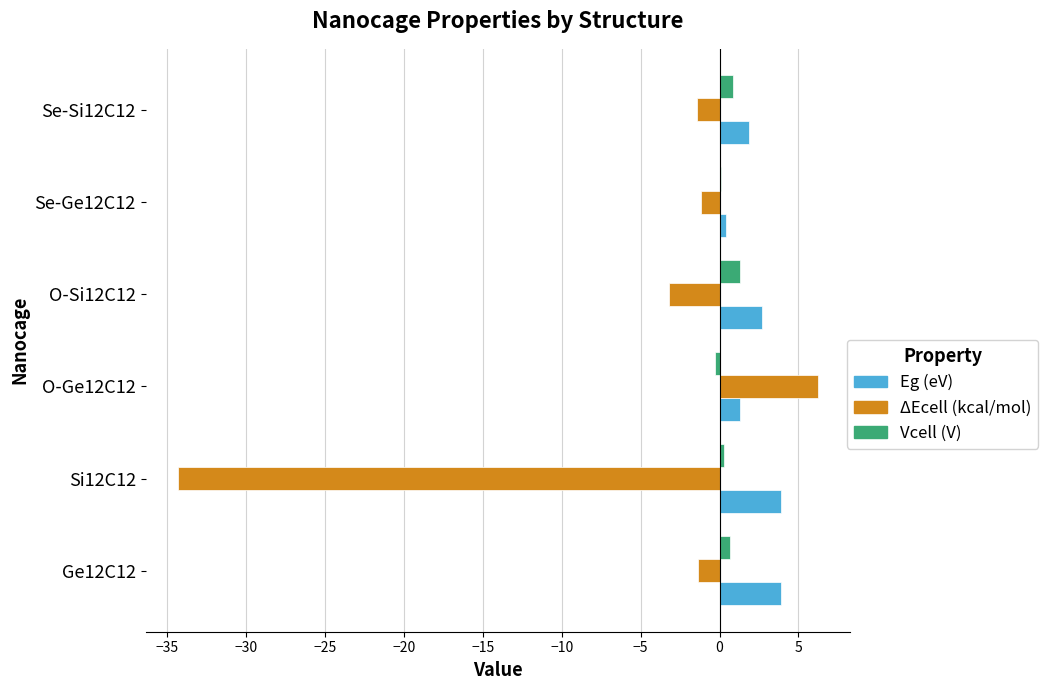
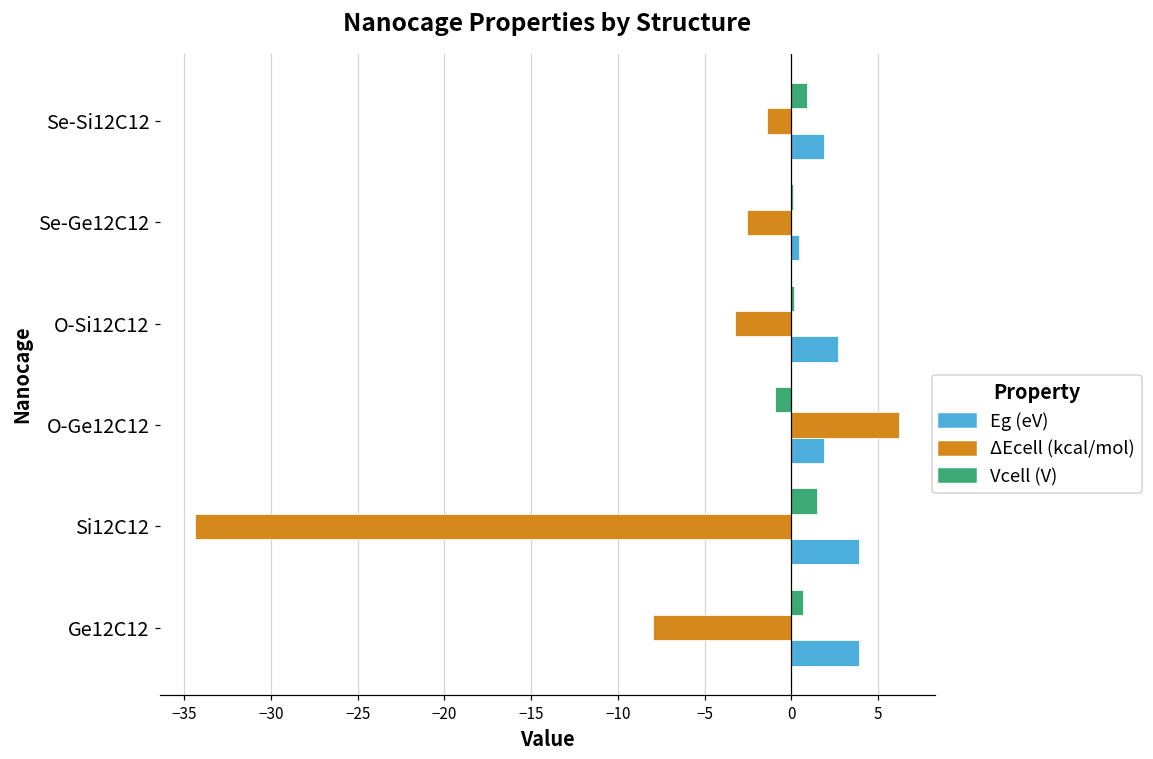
ΔEcell (kcal/mol), Se-Ge12C12: -1.2 -> -2.5
Vcell (V), O-Si12C12: 1.3 -> 0.1
Vcell (V), O-Ge12C12: -0.3 -> -0.9
Eg (eV), O-Ge12C12: 1.3 -> 1.9
Vcell (V), Si12C12: 0.3 -> 1.5
ΔEcell (kcal/mol), Ge12C12: -1.4 -> -8.0
